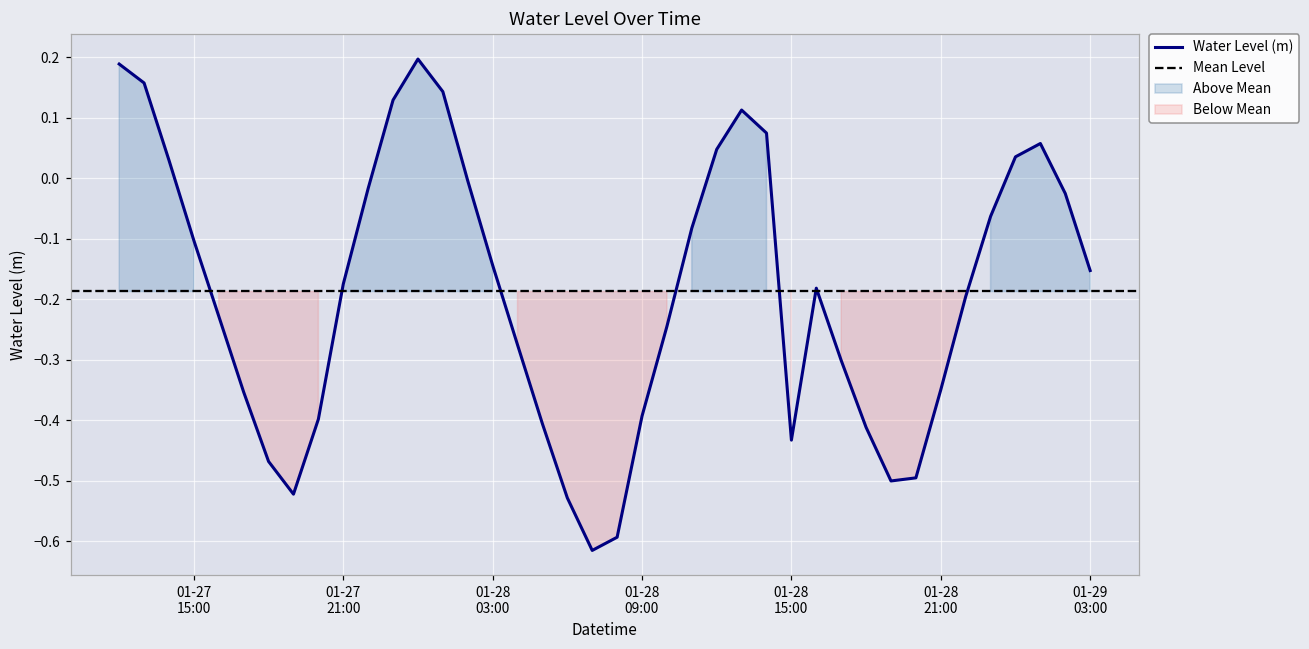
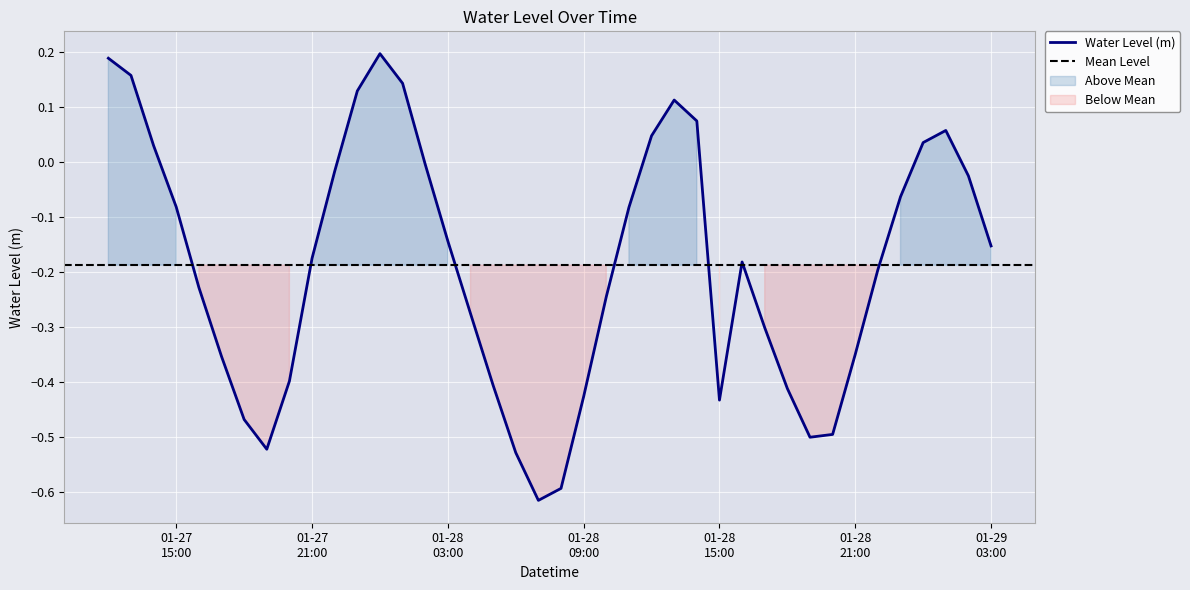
01-27 15:00: -0.10 -> -0.08
01-28 09:00: -0.39 -> -0.43
